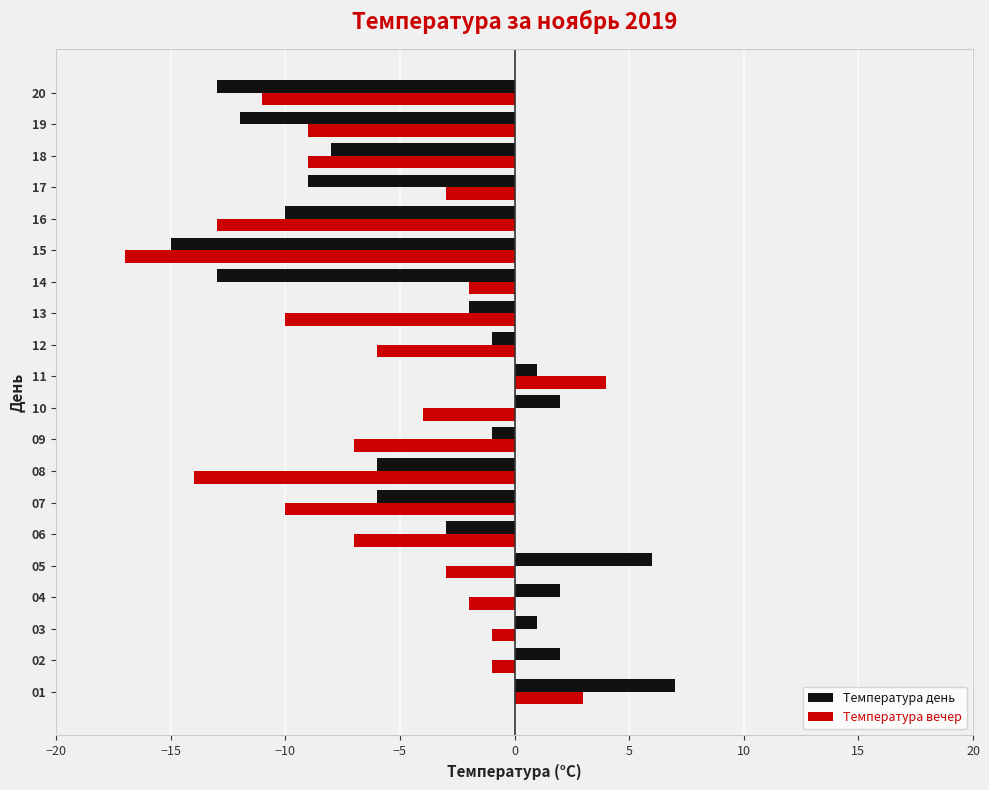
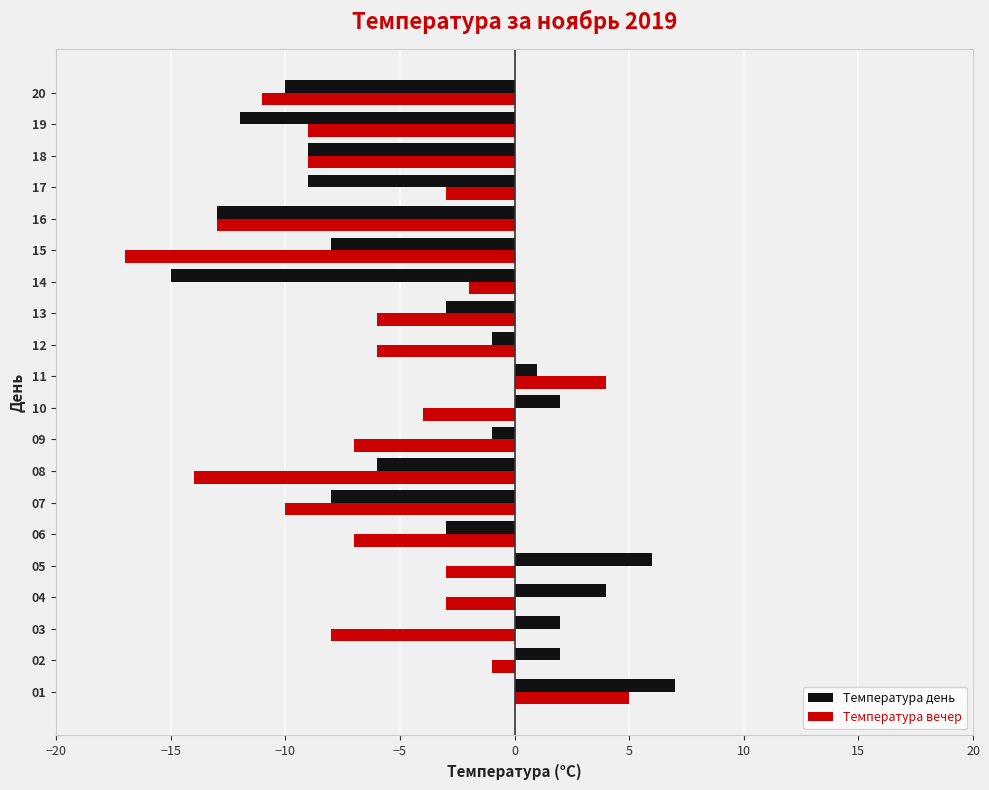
Температура день, 20: -13 -> -10
Температура день, 18: -8 -> -9
Температура день, 16: -10 -> -13
Температура день, 15: -15 -> -8
Температура день, 14: -13 -> -15
Температура день, 13: -2 -> -3
Температура вечер, 13: -10 -> -6
Температура день, 07: -6 -> -8
Температура день, 04: 2 -> 4
Температура вечер, 04: -2 -> -3
Температура день, 03: 1 -> 2
Температура вечер, 03: -1 -> -8
Температура вечер, 01: 3 -> 5
